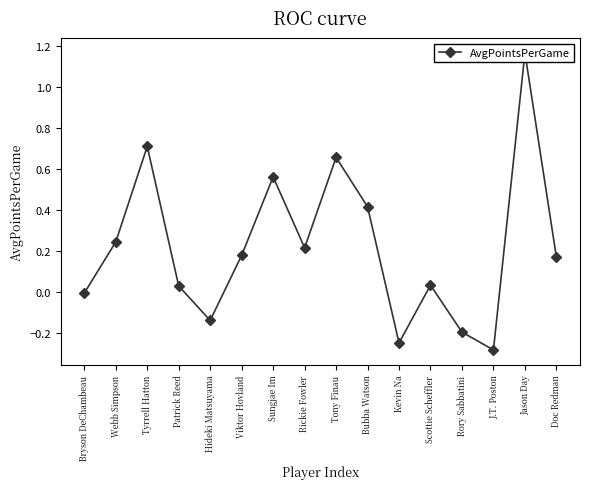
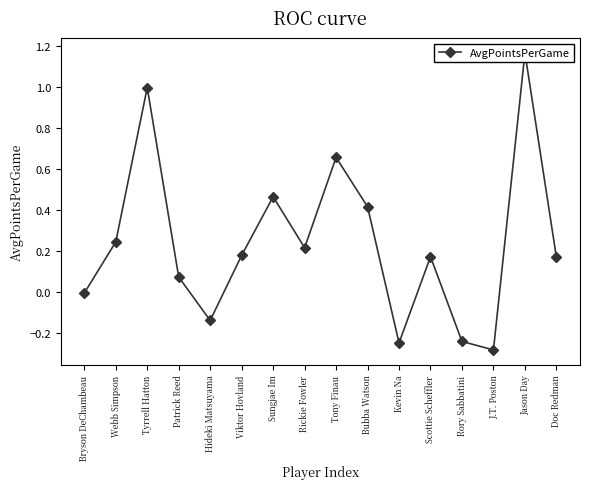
Tyrrell Hatton: 0.71 -> 1.00
Patrick Reed: 0.03 -> 0.07
Sungjae Im: 0.56 -> 0.46
Scottie Scheffler: 0.03 -> 0.17
Rory Sabbatini: -0.20 -> -0.24
